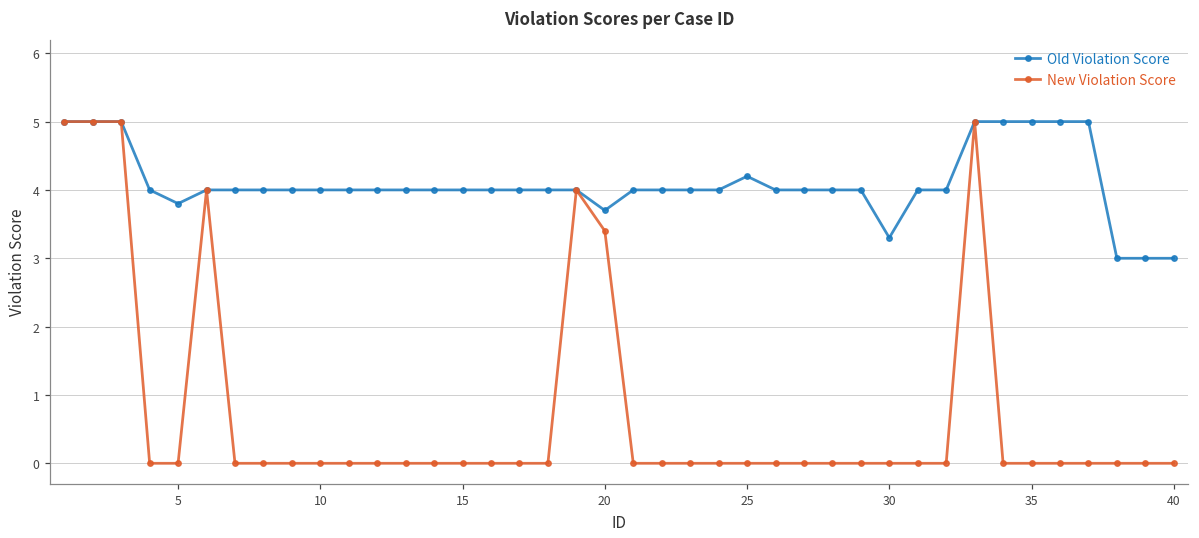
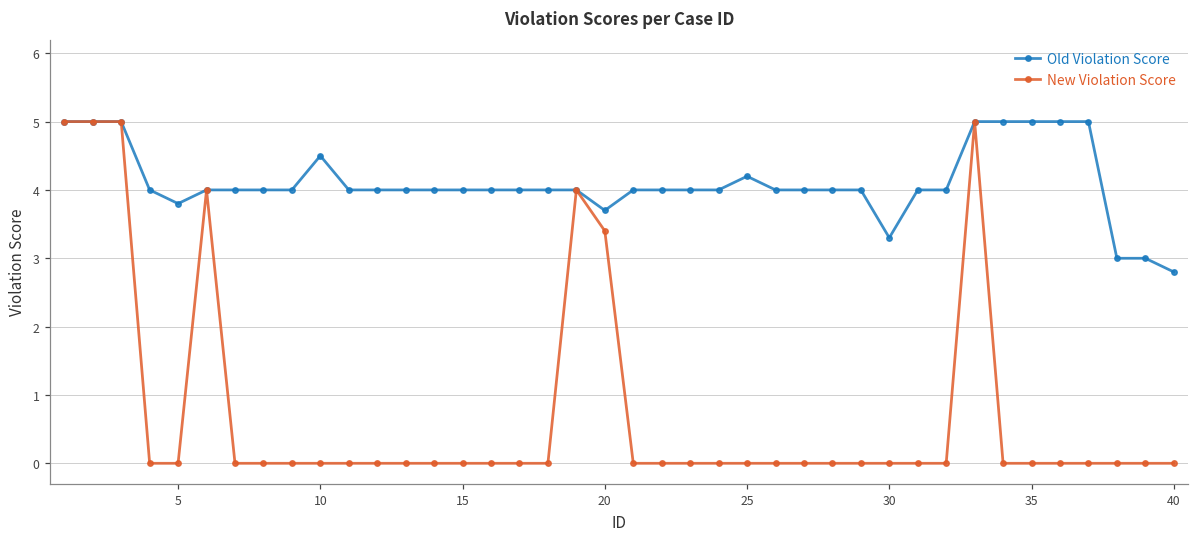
Old Violation Score, 10: 4.0 -> 4.5
Old Violation Score, 40: 3.0 -> 2.8
